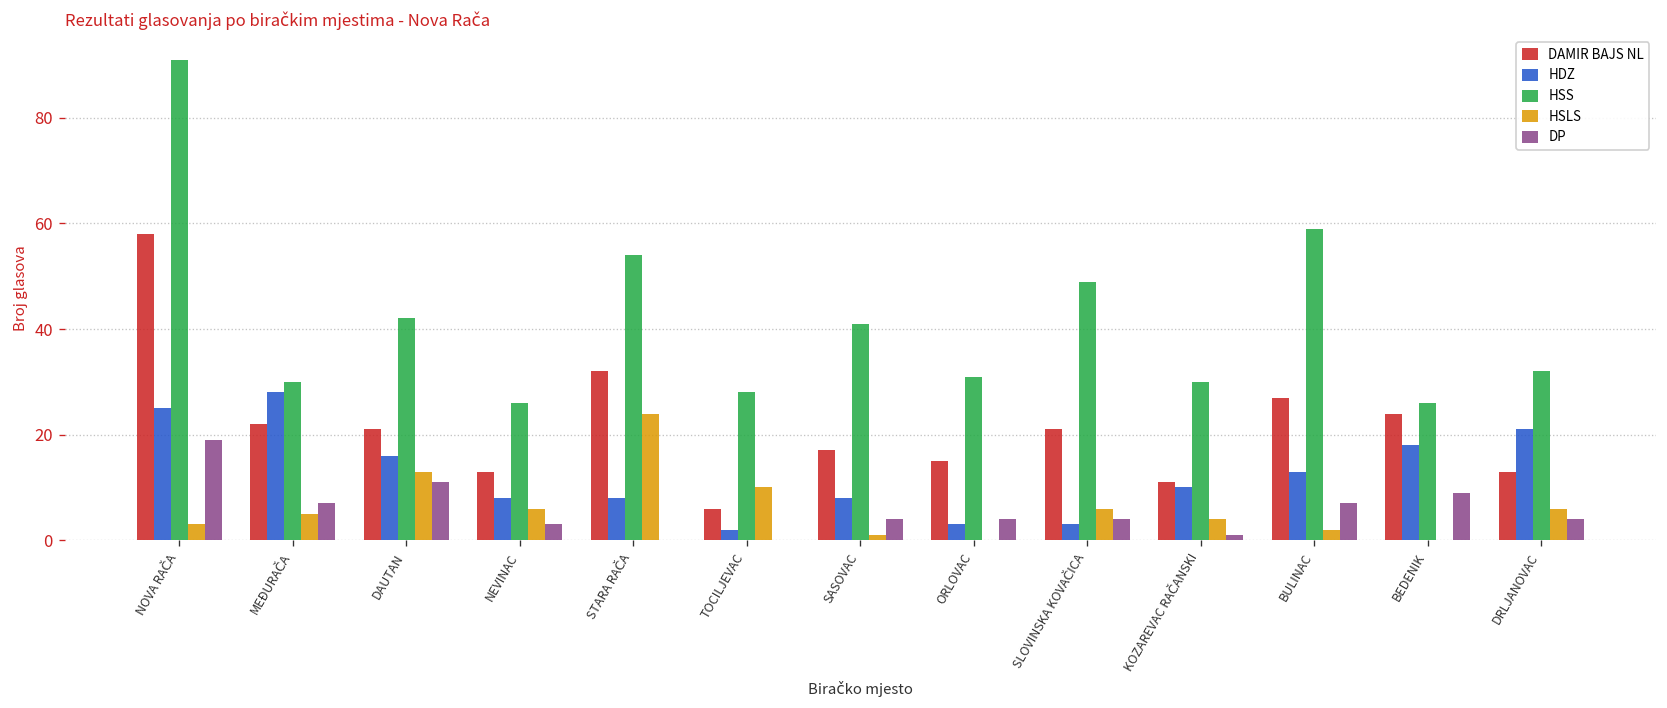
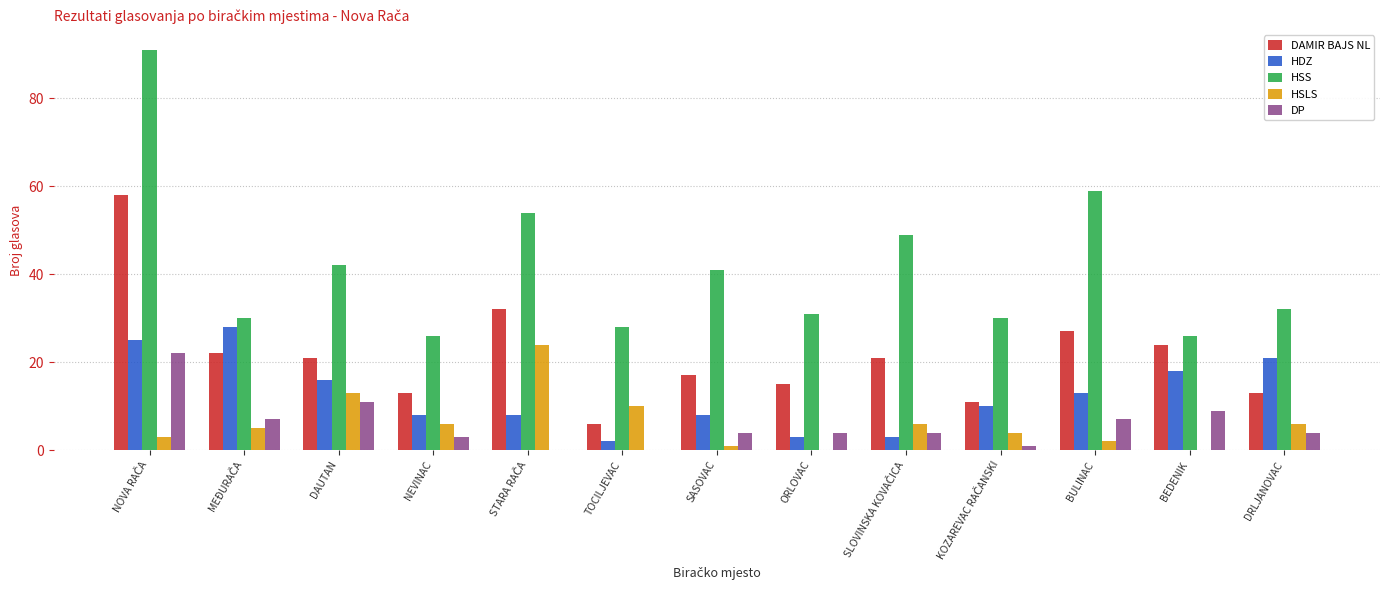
DP, NOVA RAČA: 19 -> 22
